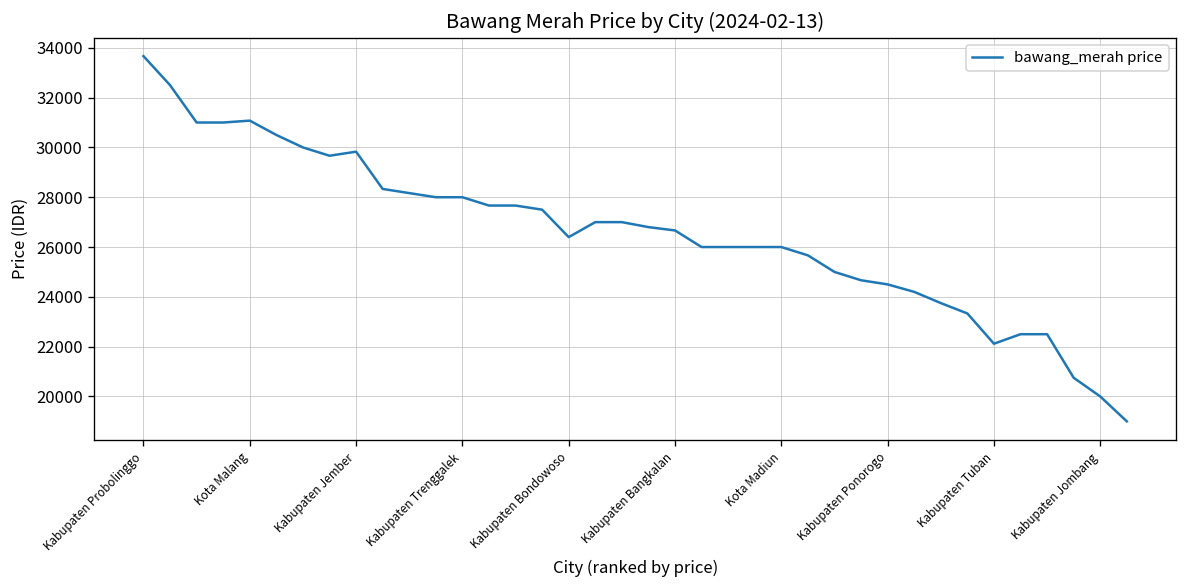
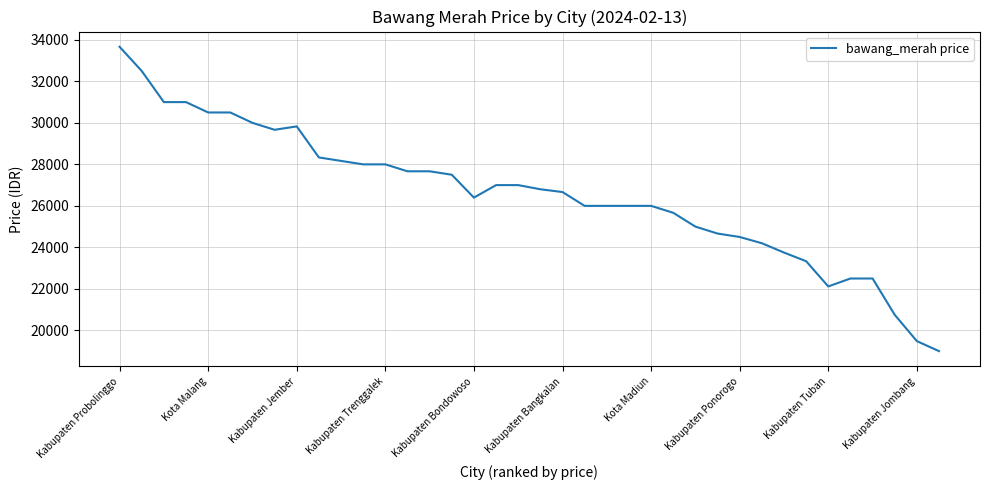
Kota Malang: 31100 -> 30500
Kabupaten Jombang: 20000 -> 19500
